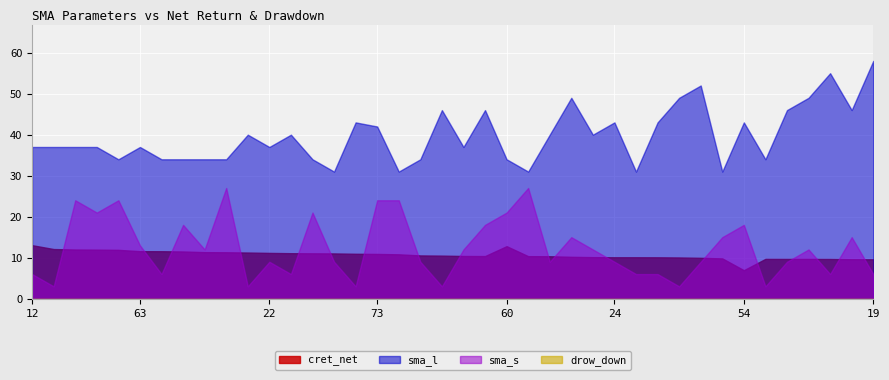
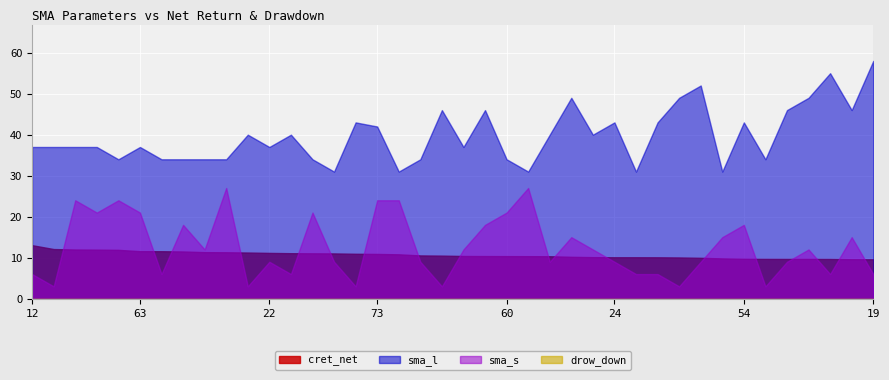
sma_s, 63: 13 -> 21
cret_net, 60: 13 -> 10
cret_net, 54: 7 -> 10
